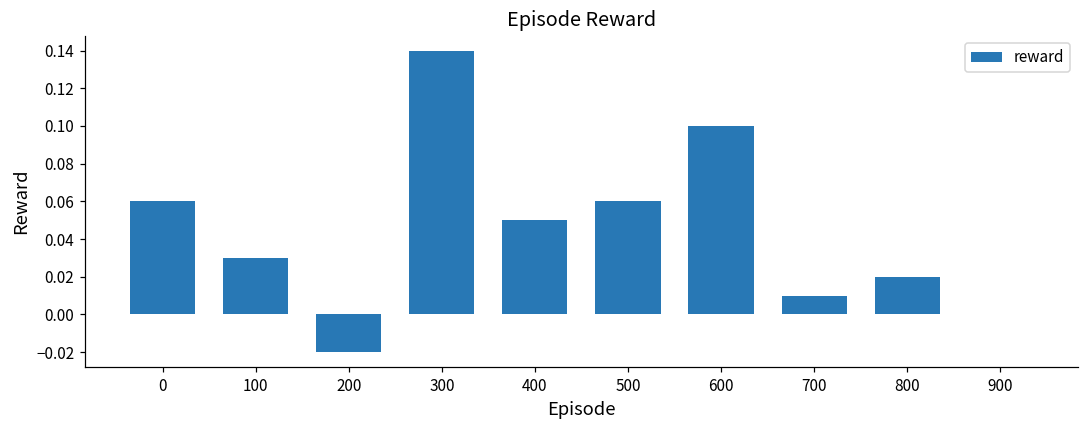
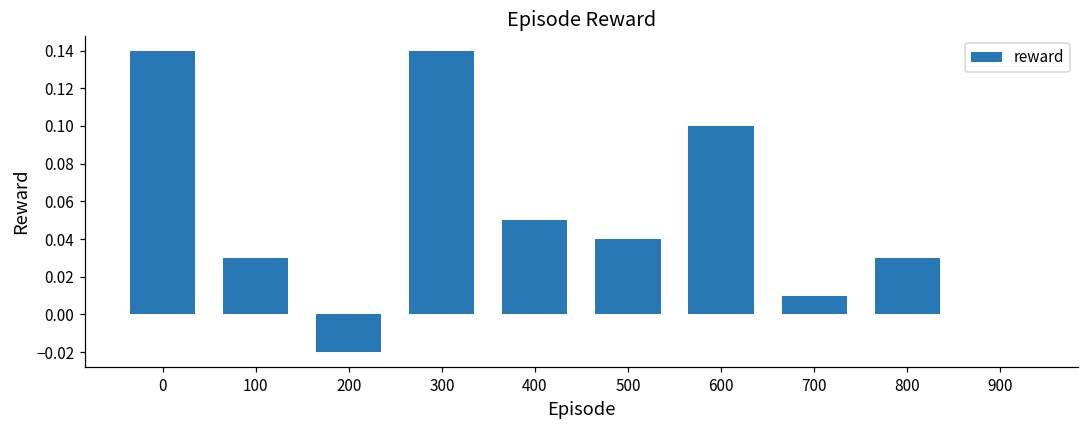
0: 0.06 -> 0.14
500: 0.06 -> 0.04
800: 0.02 -> 0.03
